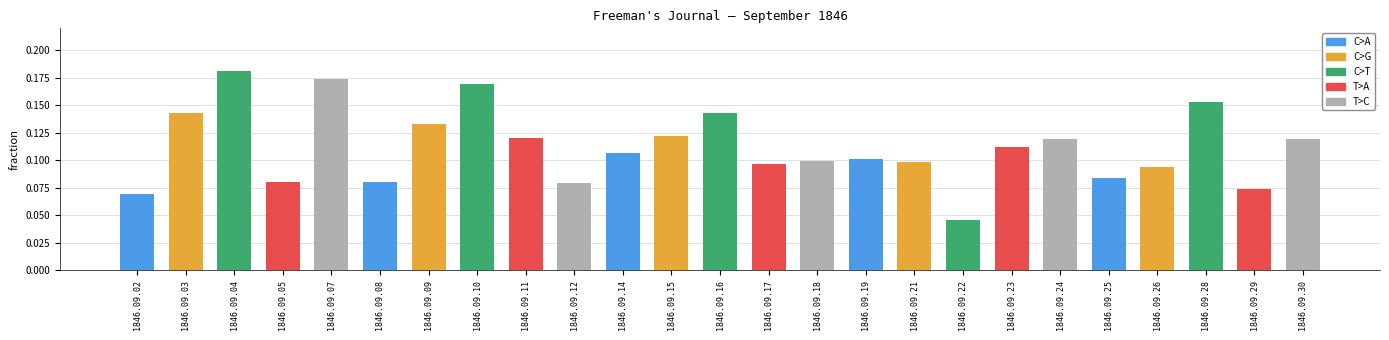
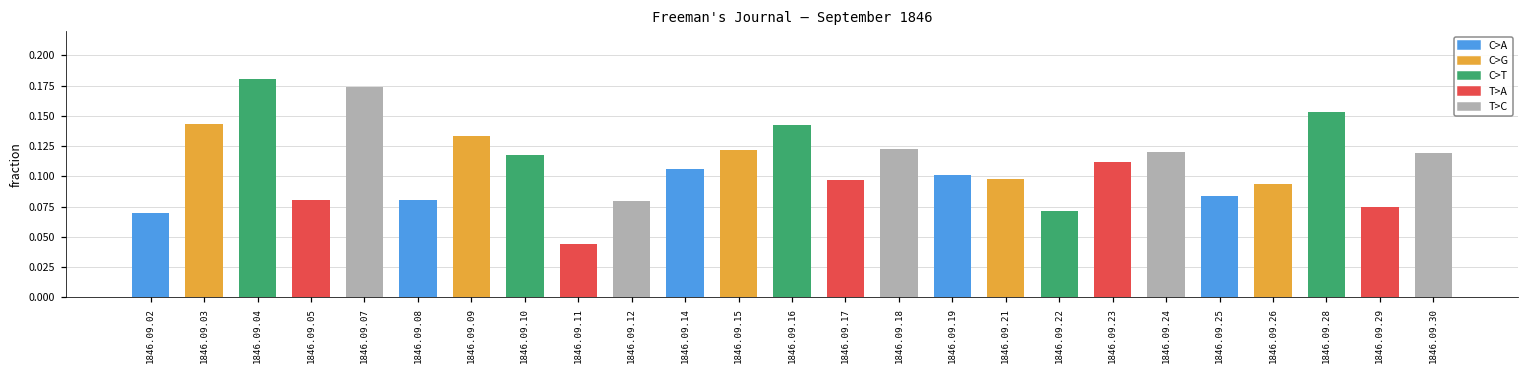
1846.09.10: 0.169 -> 0.118
1846.09.11: 0.121 -> 0.044
1846.09.18: 0.099 -> 0.123
1846.09.22: 0.045 -> 0.071
